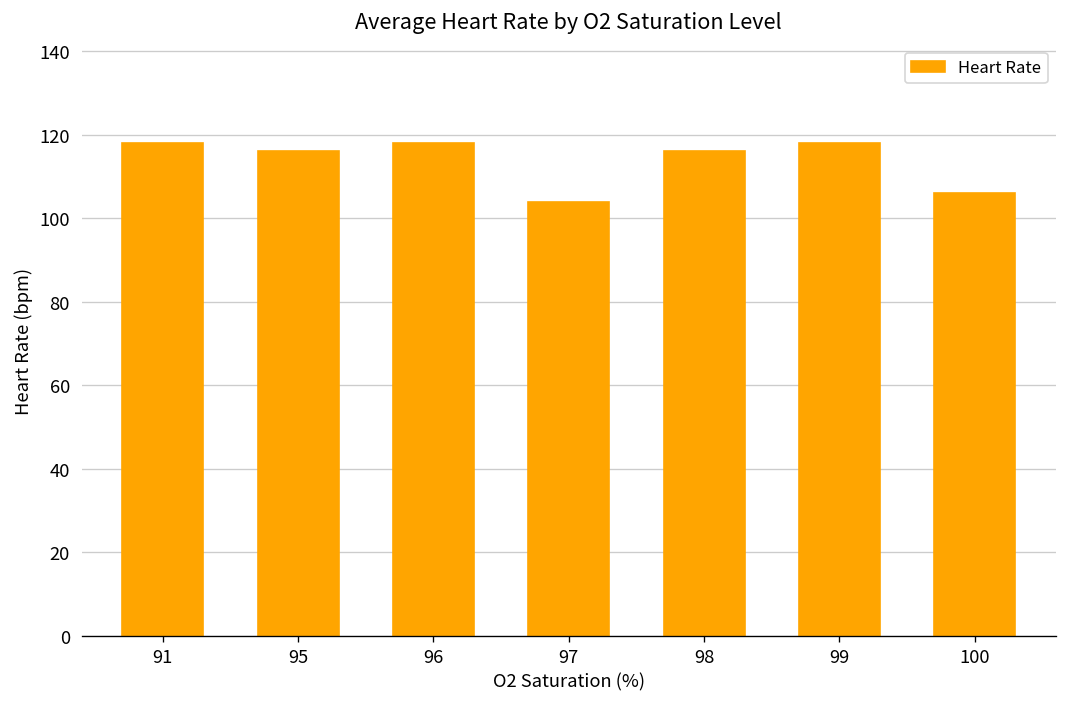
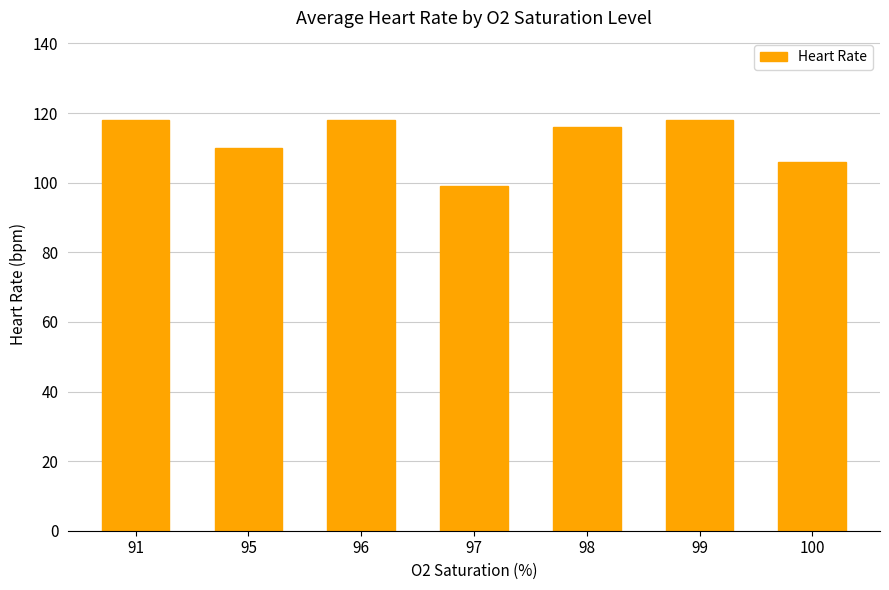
95: 116 -> 110
97: 104 -> 99
